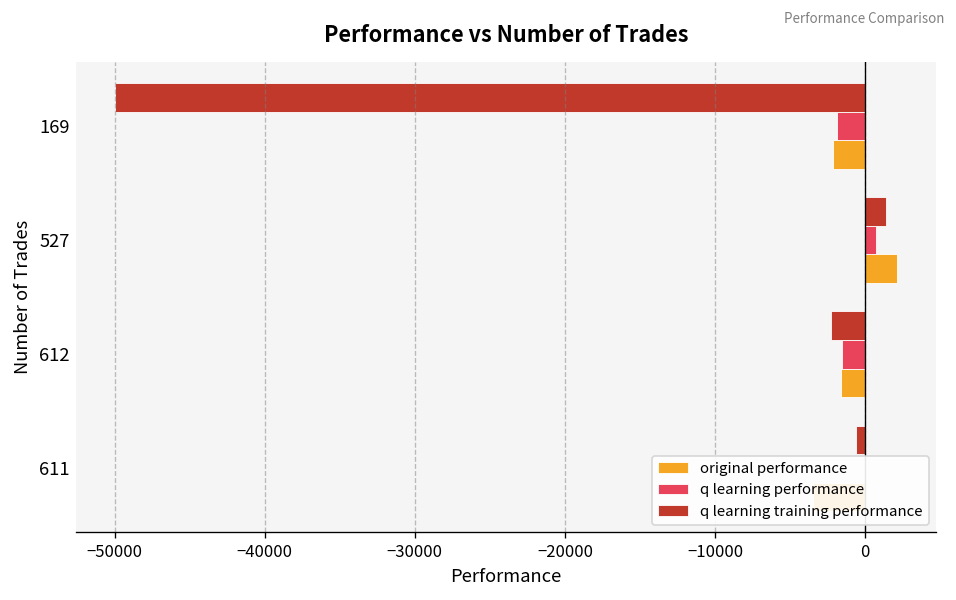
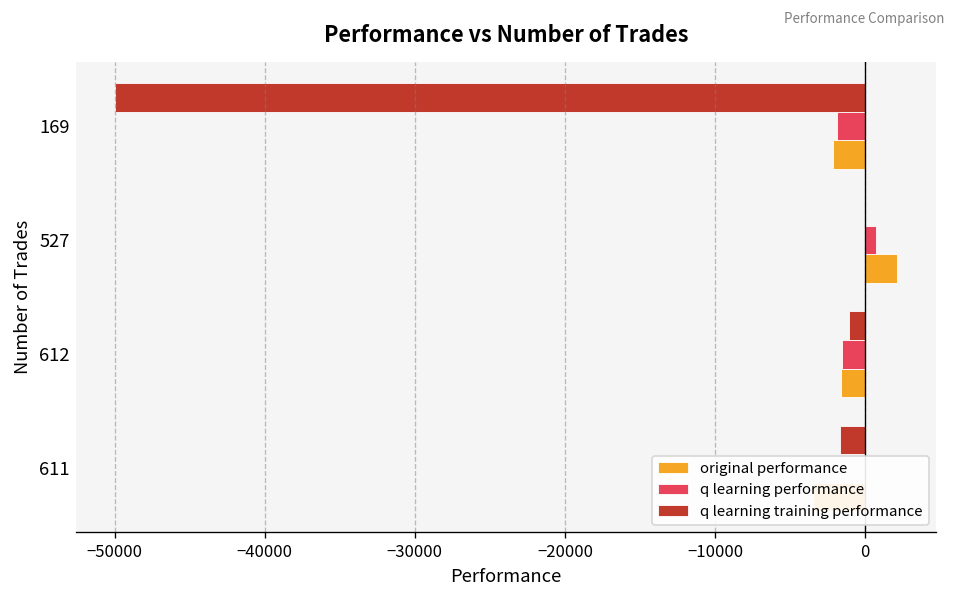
q learning training performance, 527: 1400 -> 0
q learning training performance, 612: -2300 -> -1100
q learning training performance, 611: -600 -> -1700
